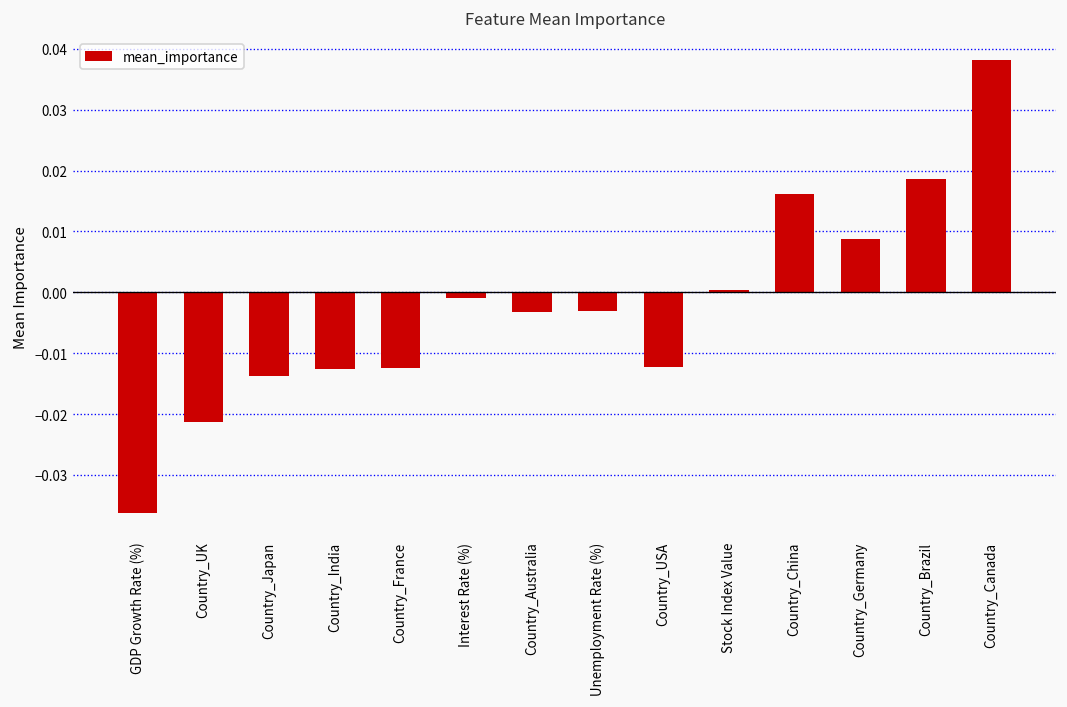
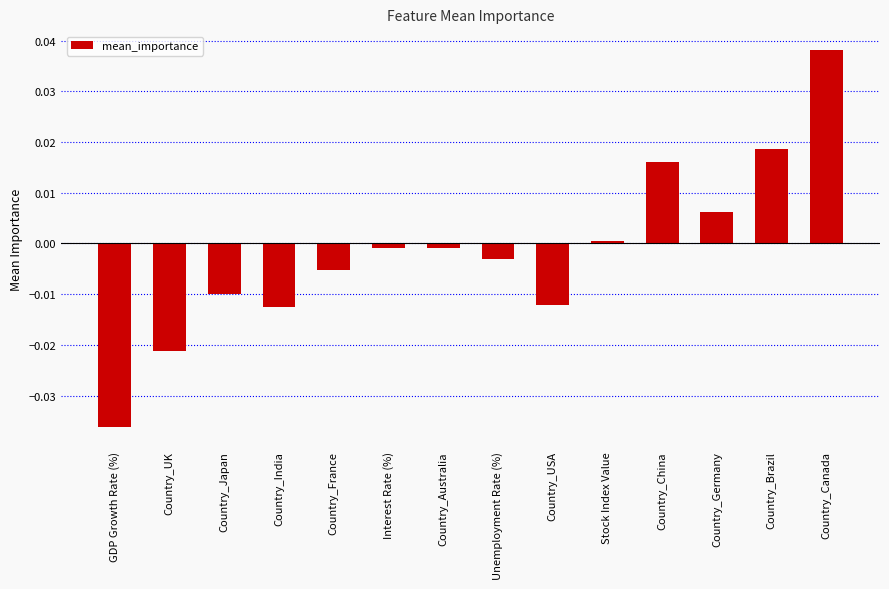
Country_Japan: -0.014 -> -0.010
Country_France: -0.012 -> -0.005
Country_Australia: -0.003 -> -0.001
Country_Germany: 0.009 -> 0.006
